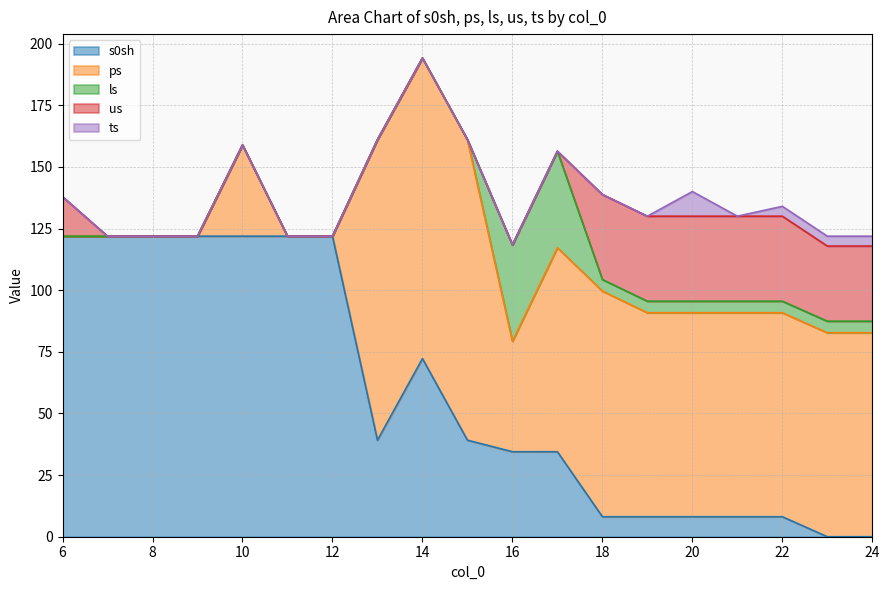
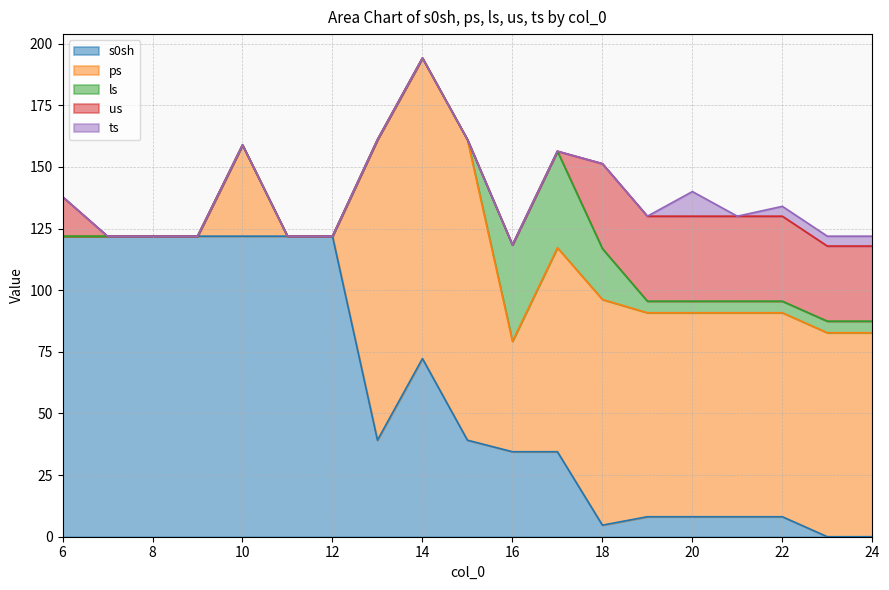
s0sh, 18: 8 -> 5
ls, 18: 5 -> 21
